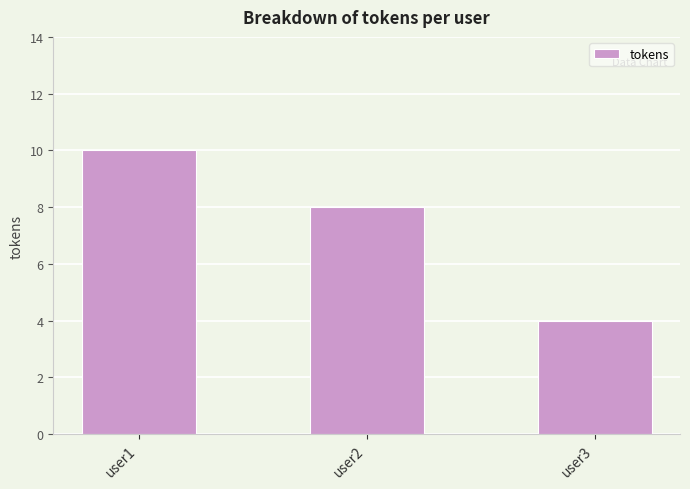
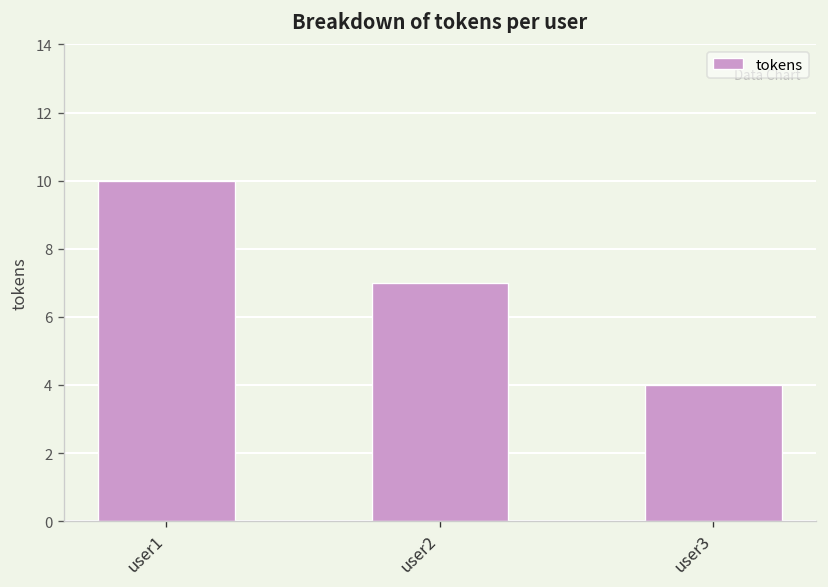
user2: 8 -> 7
